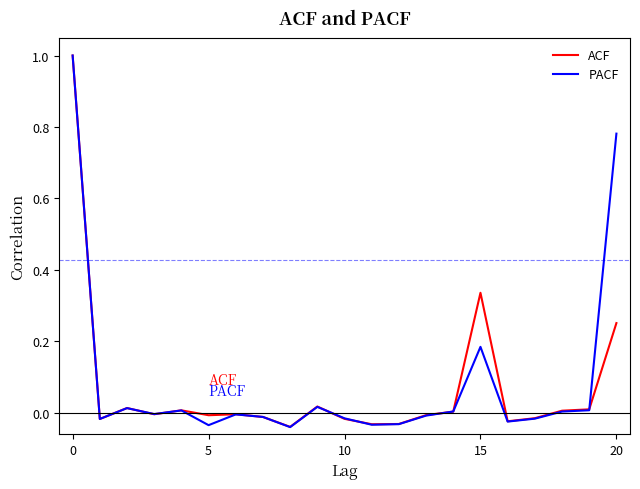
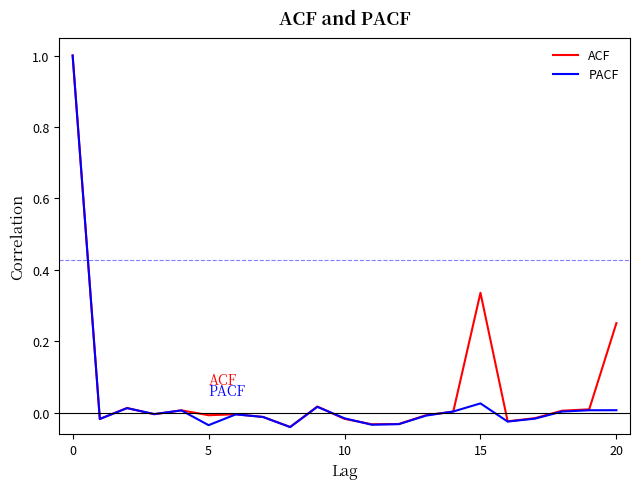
PACF, 15: 0.18 -> 0.03
PACF, 20: 0.78 -> 0.01
